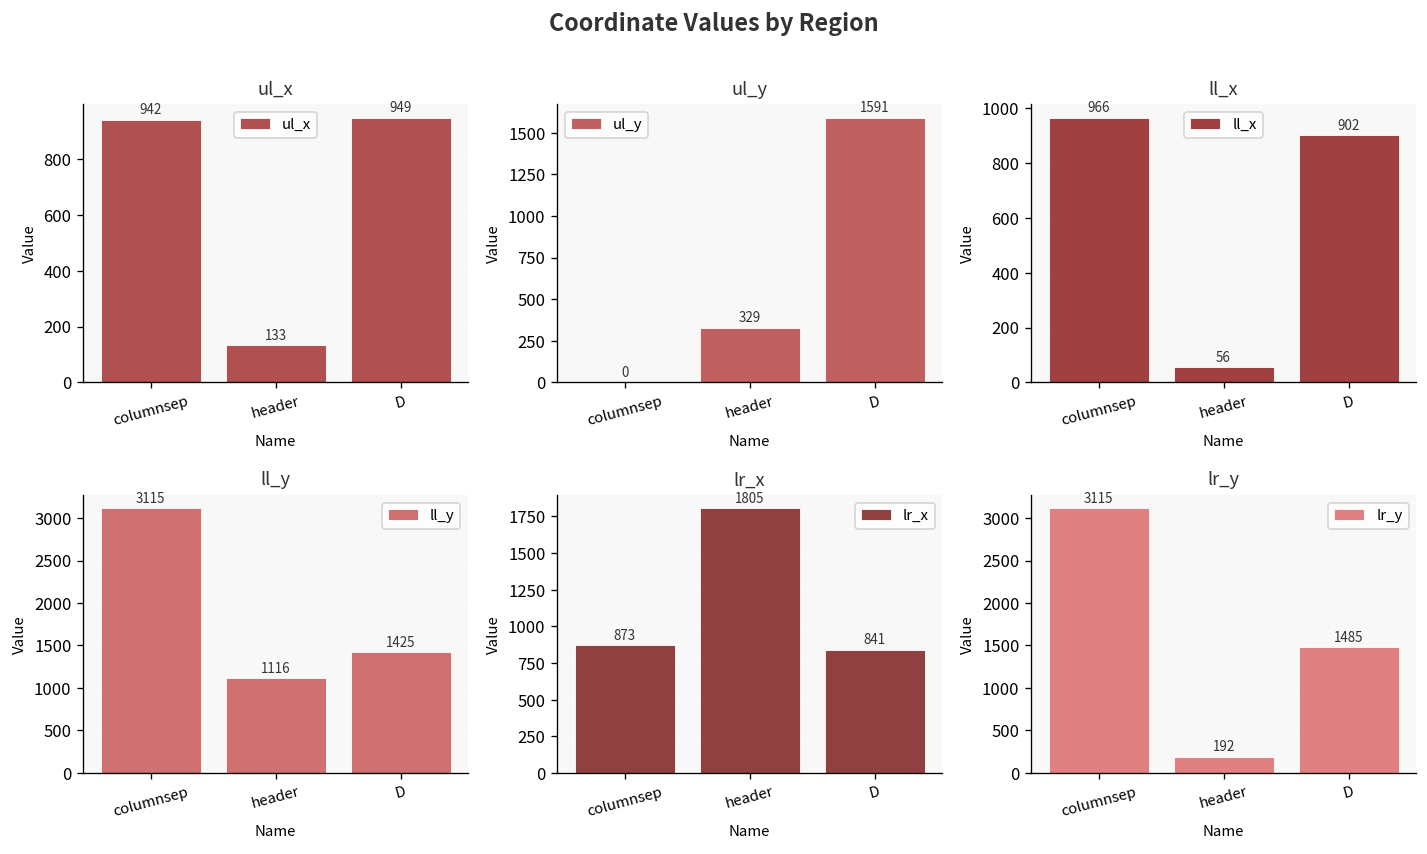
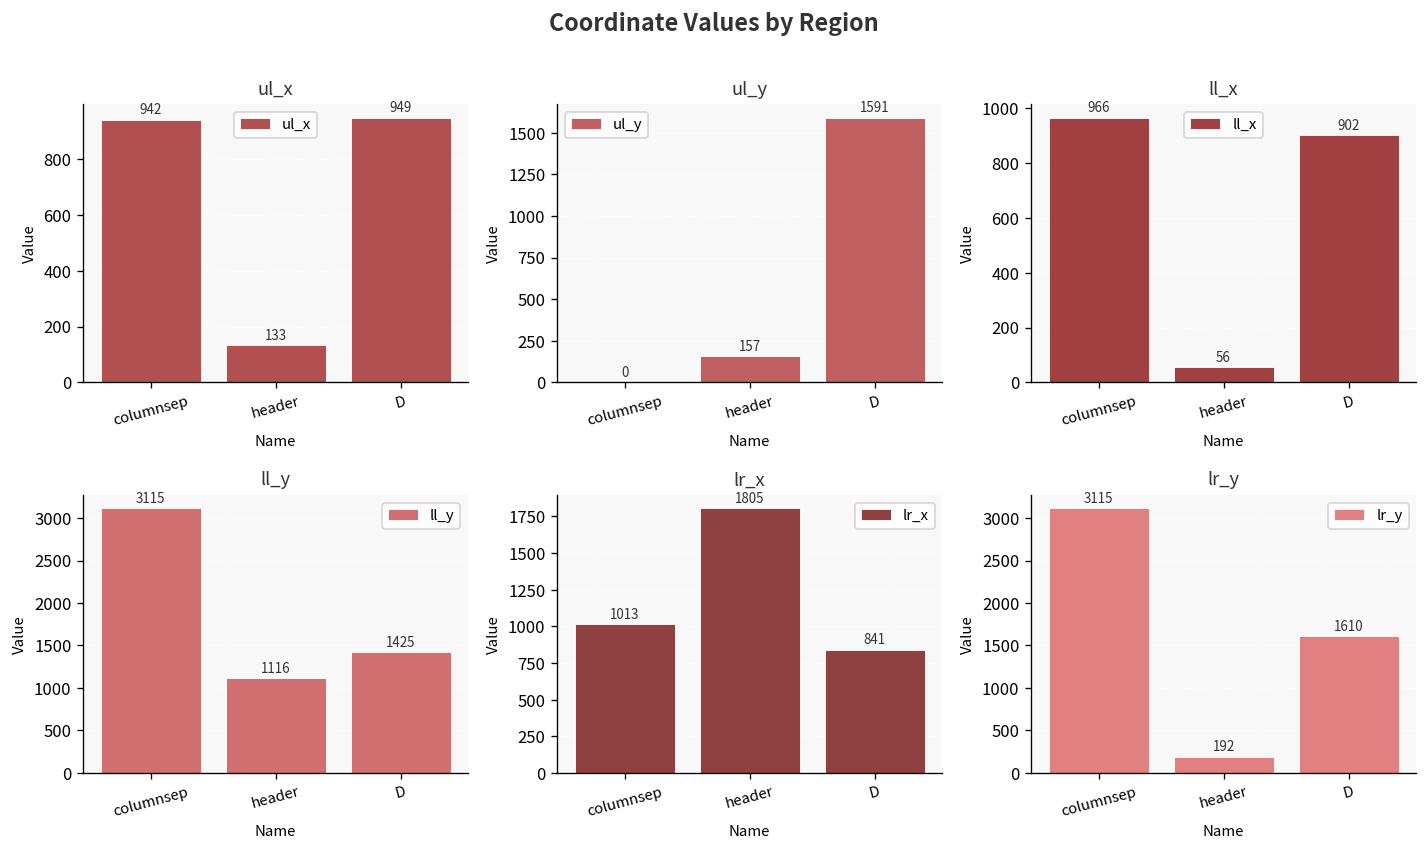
ul_y, header: 329 -> 157
lr_x, columnsep: 873 -> 1013
lr_y, D: 1485 -> 1610
